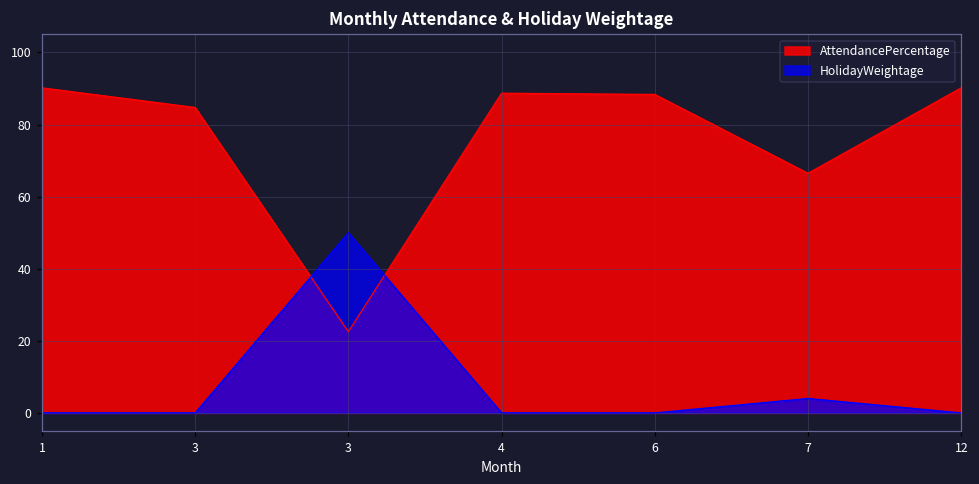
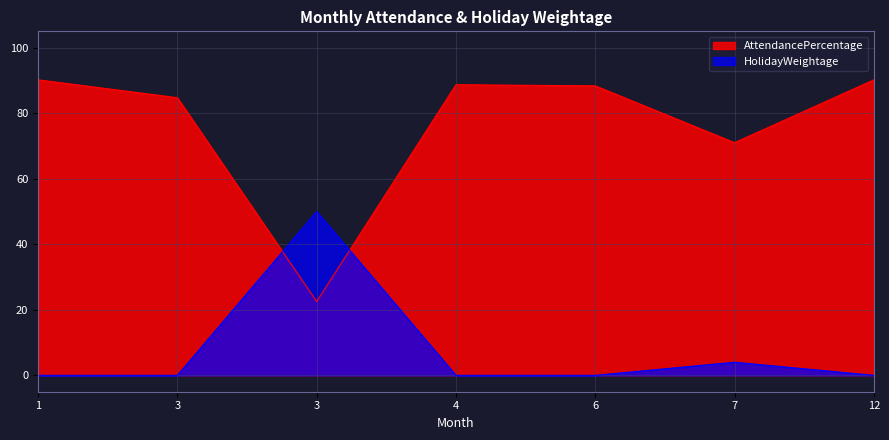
AttendancePercentage, 7: 66 -> 71
